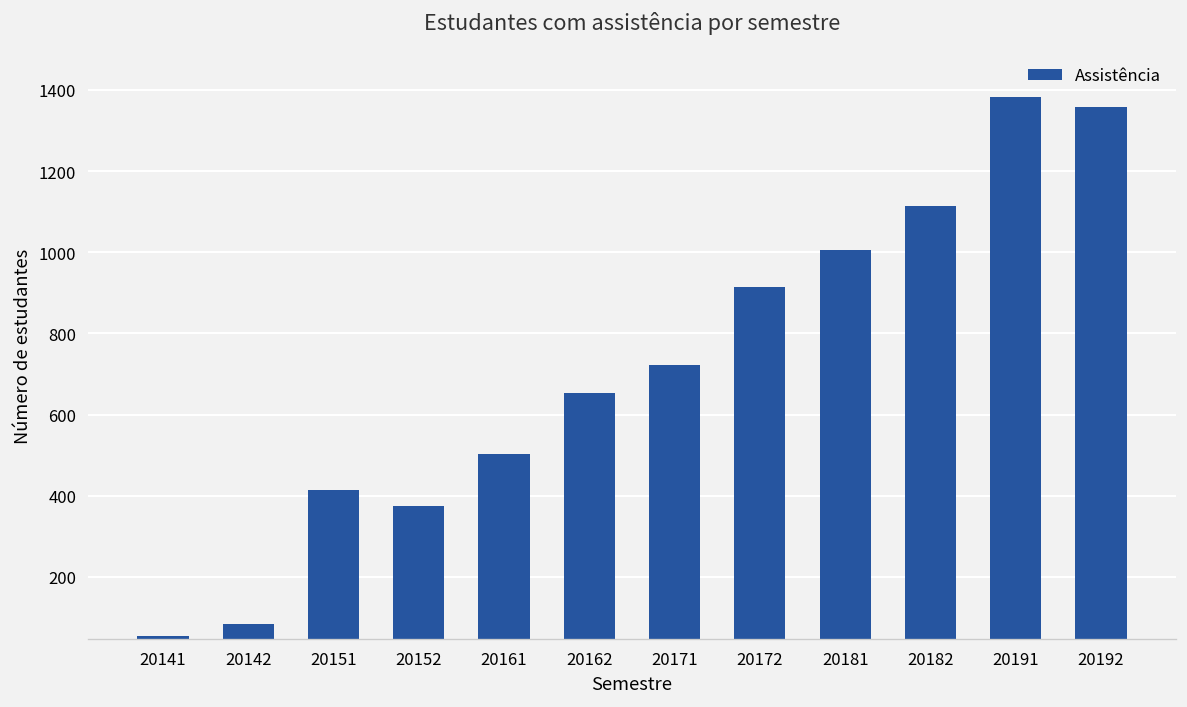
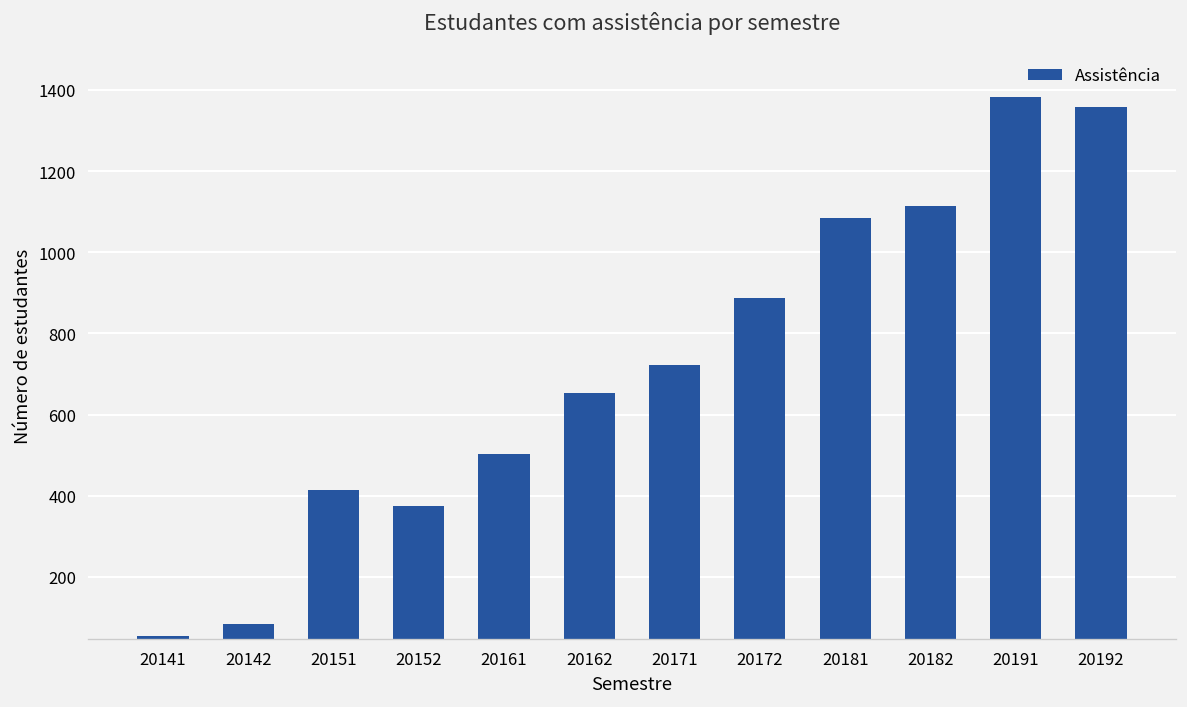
20172: 920 -> 890
20181: 1010 -> 1090
